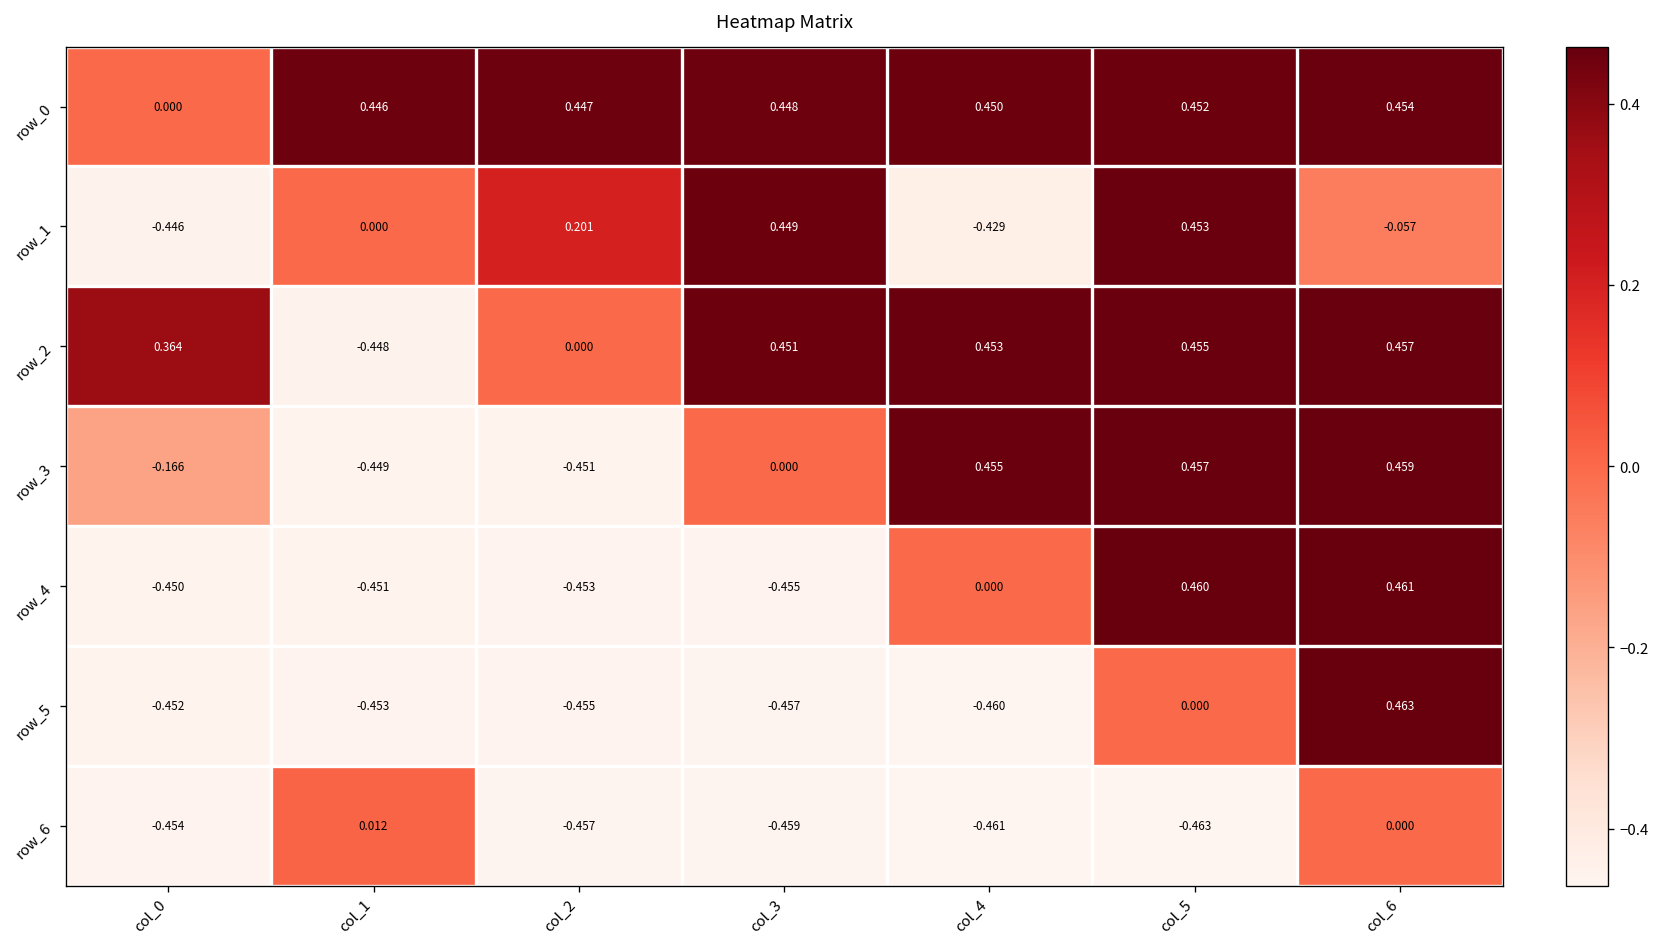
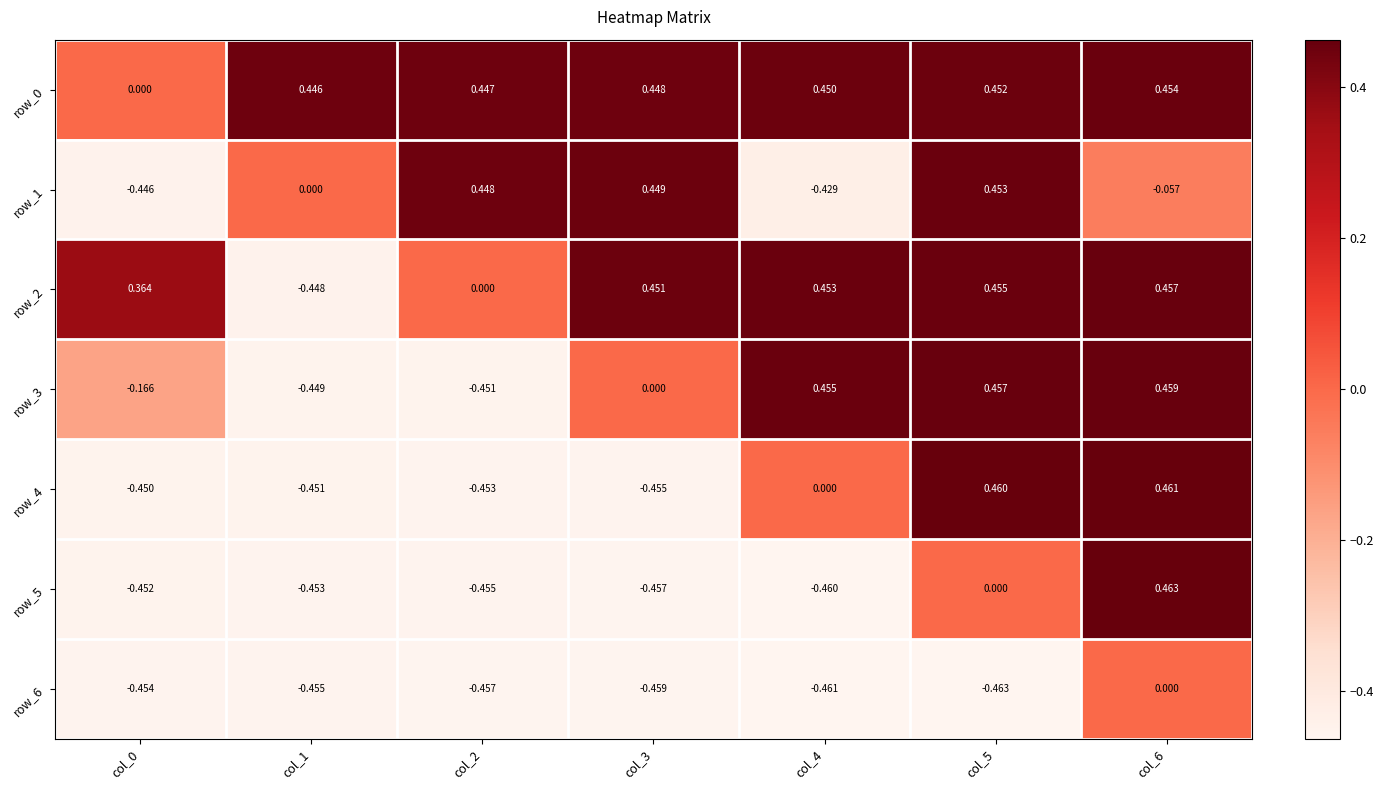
row_1, col_2: 0.201 -> 0.448
row_6, col_1: 0.012 -> -0.455
